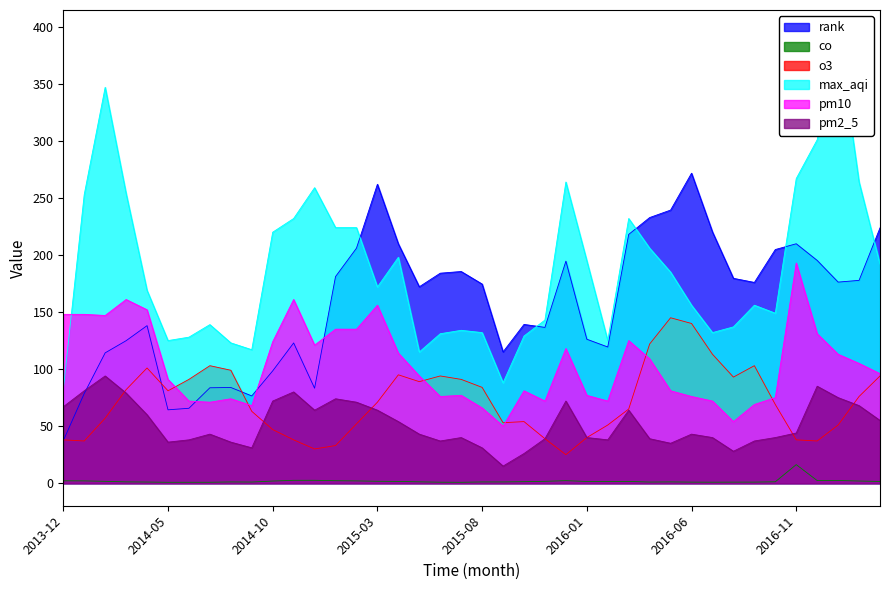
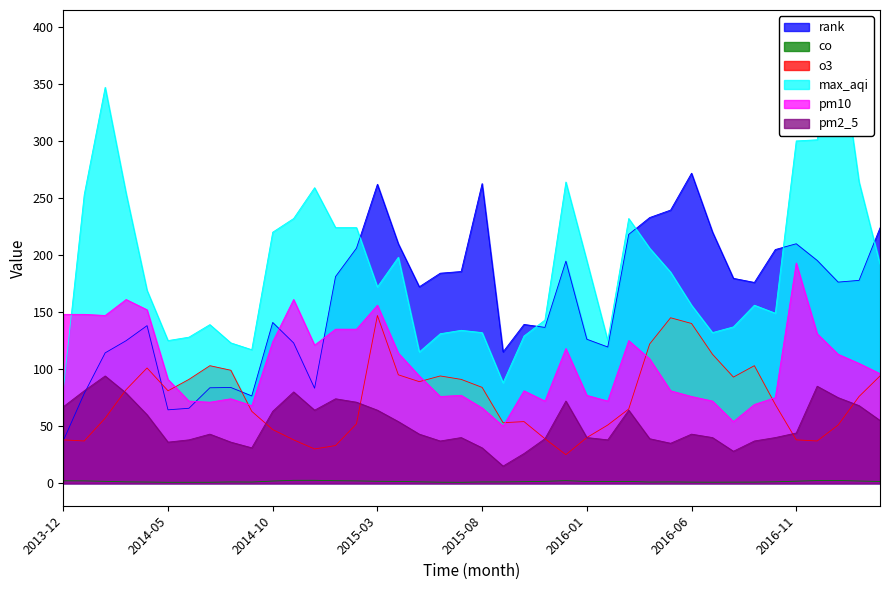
rank, 2014-10: 98 -> 141
pm2_5, 2014-10: 72 -> 63
o3, 2015-03: 71 -> 147
rank, 2015-08: 175 -> 263
co, 2016-11: 16 -> 2
max_aqi, 2016-11: 267 -> 300
